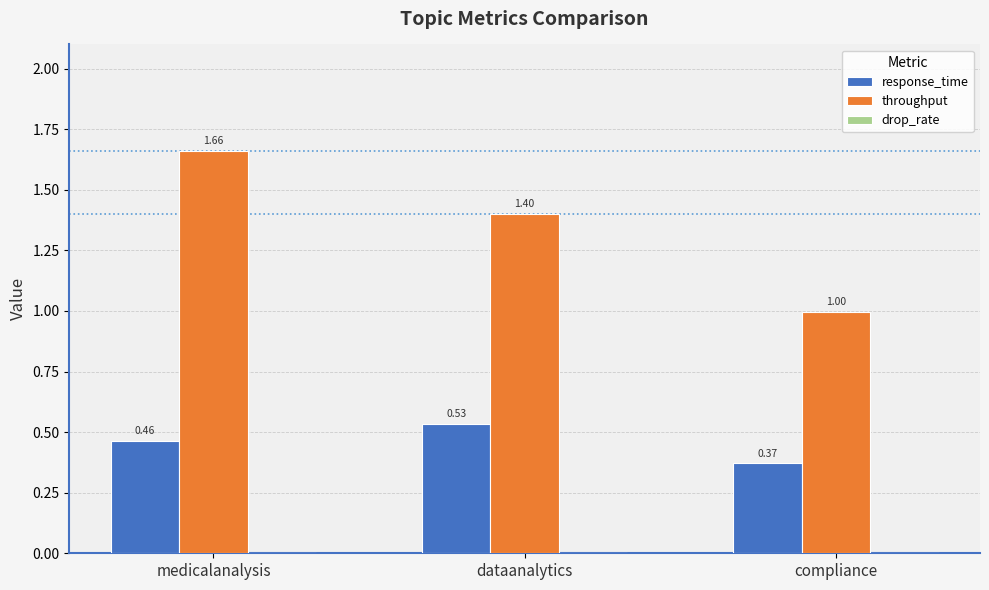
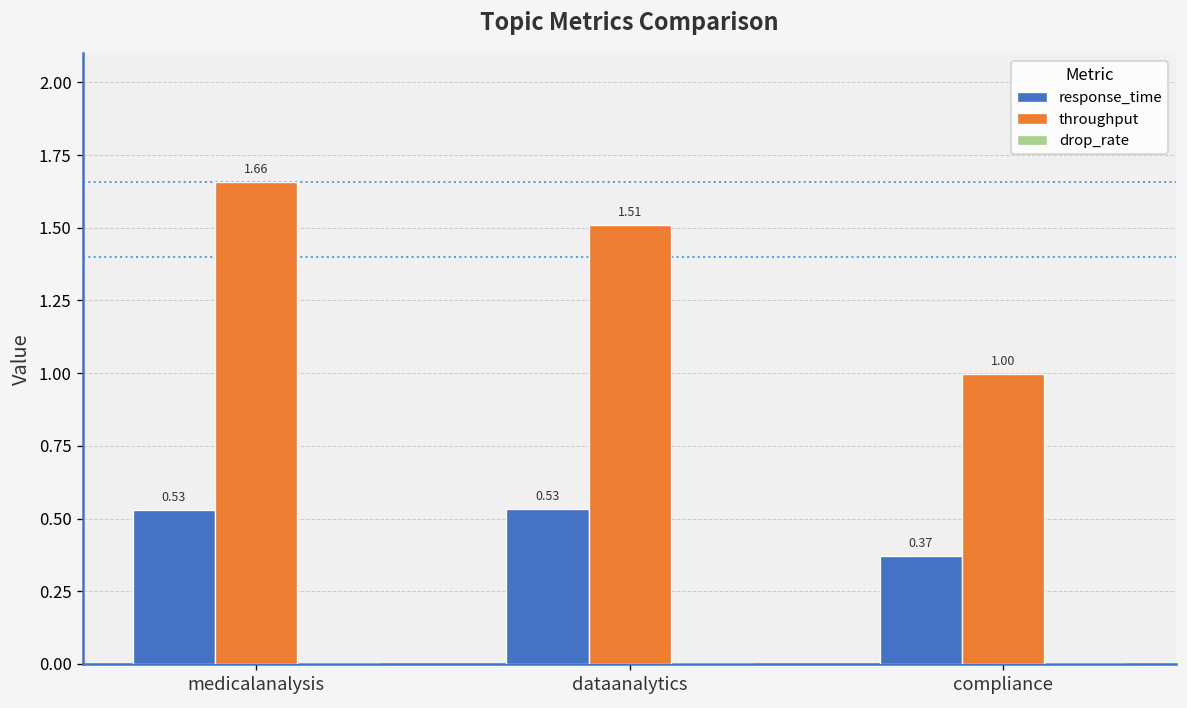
response_time, medicalanalysis: 0.46 -> 0.53
throughput, dataanalytics: 1.40 -> 1.51
